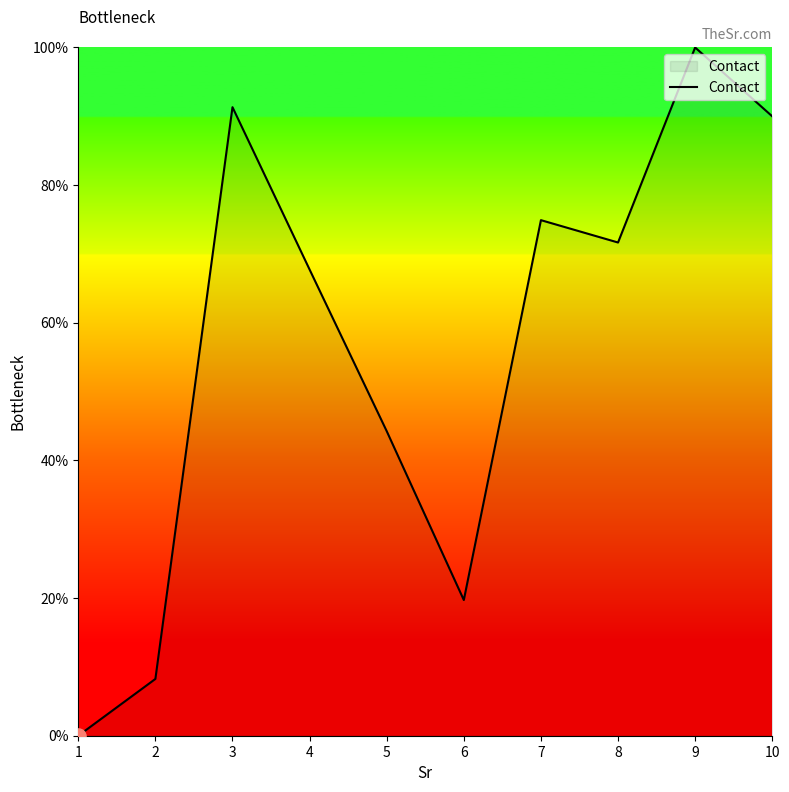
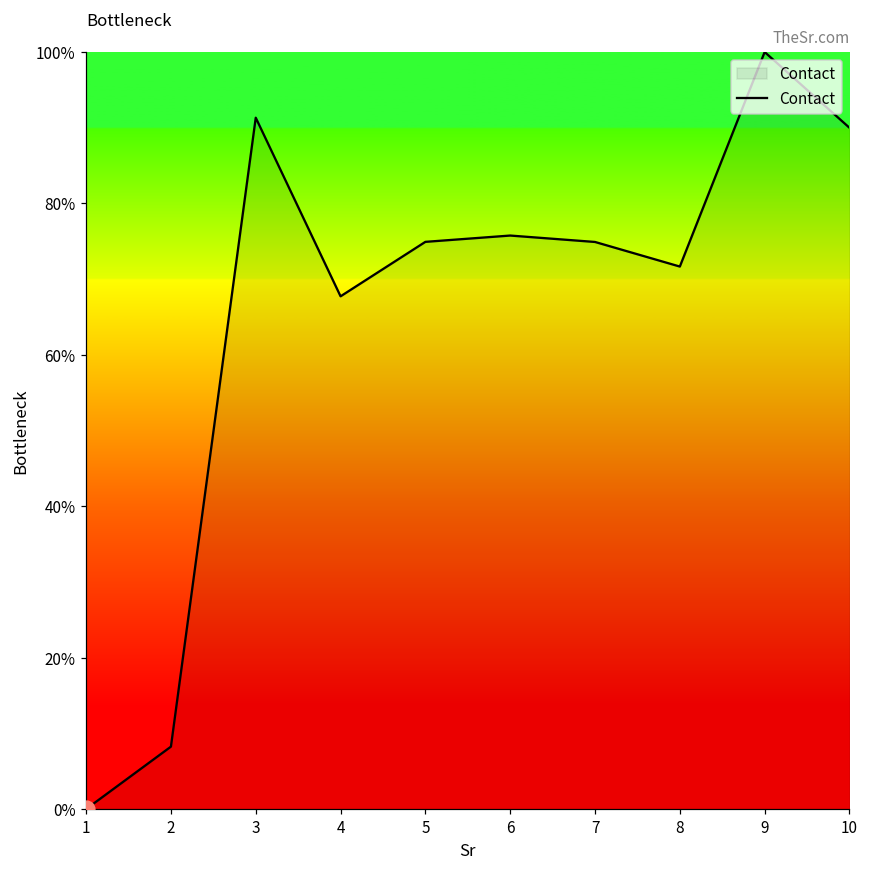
Contact, 5: 44% -> 75%
Contact, 6: 20% -> 76%
